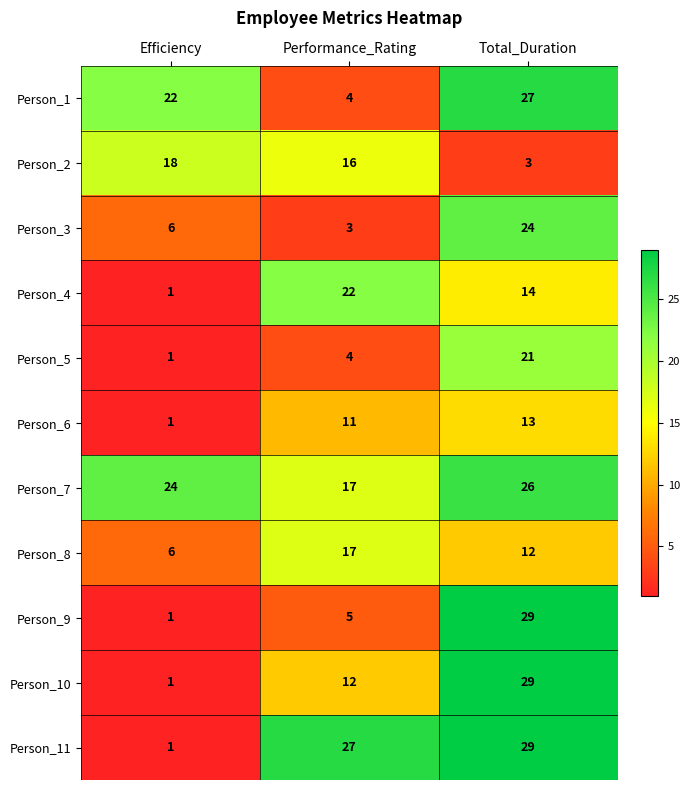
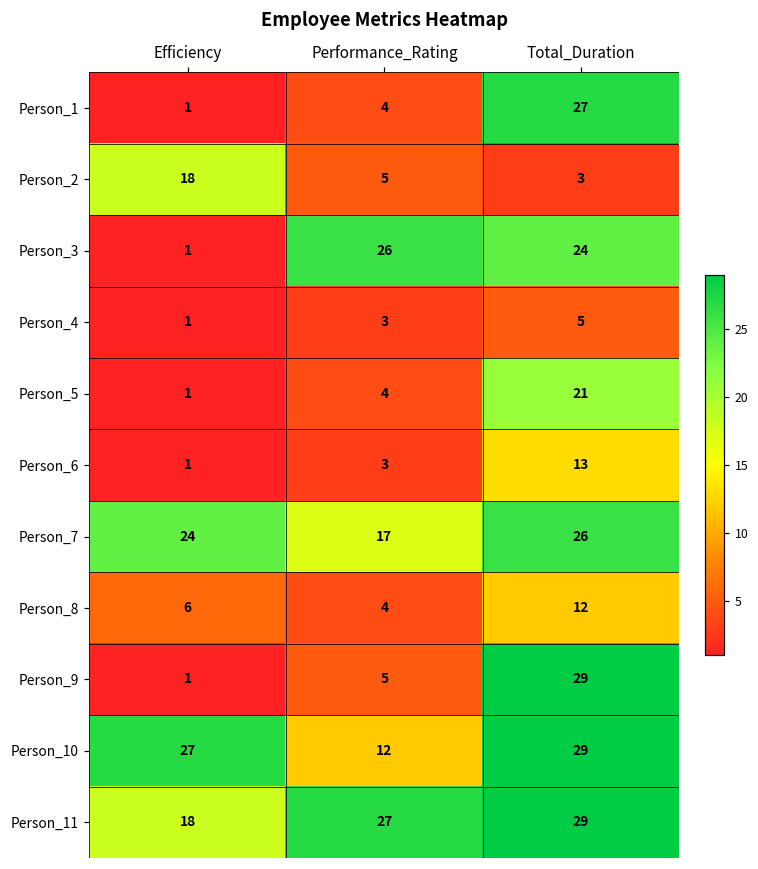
Person_1, Efficiency: 22 -> 1
Person_2, Performance_Rating: 16 -> 5
Person_3, Efficiency: 6 -> 1
Person_3, Performance_Rating: 3 -> 26
Person_4, Performance_Rating: 22 -> 3
Person_4, Total_Duration: 14 -> 5
Person_6, Performance_Rating: 11 -> 3
Person_8, Performance_Rating: 17 -> 4
Person_10, Efficiency: 1 -> 27
Person_11, Efficiency: 1 -> 18
